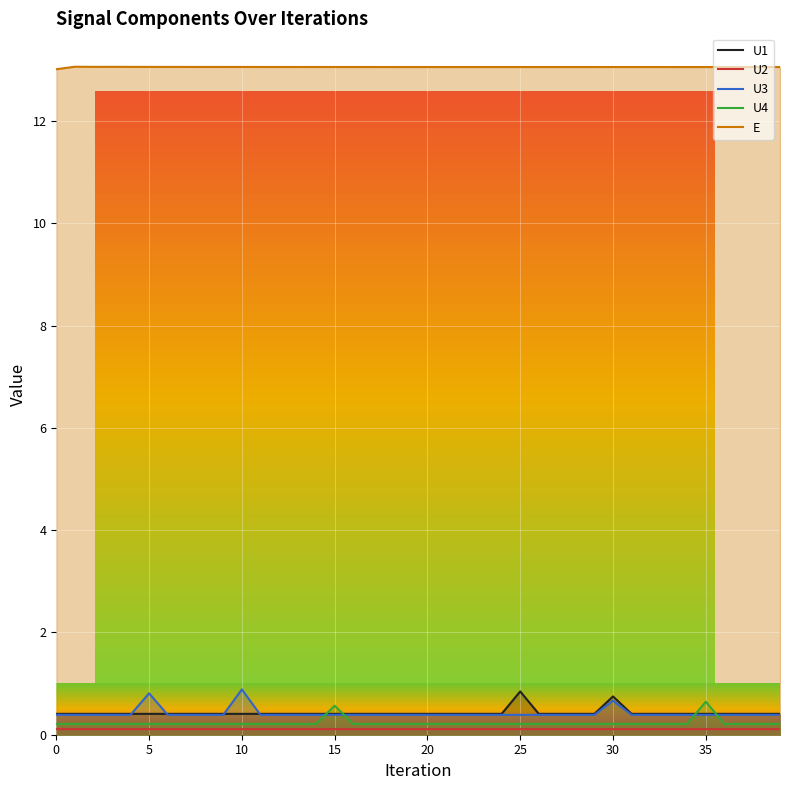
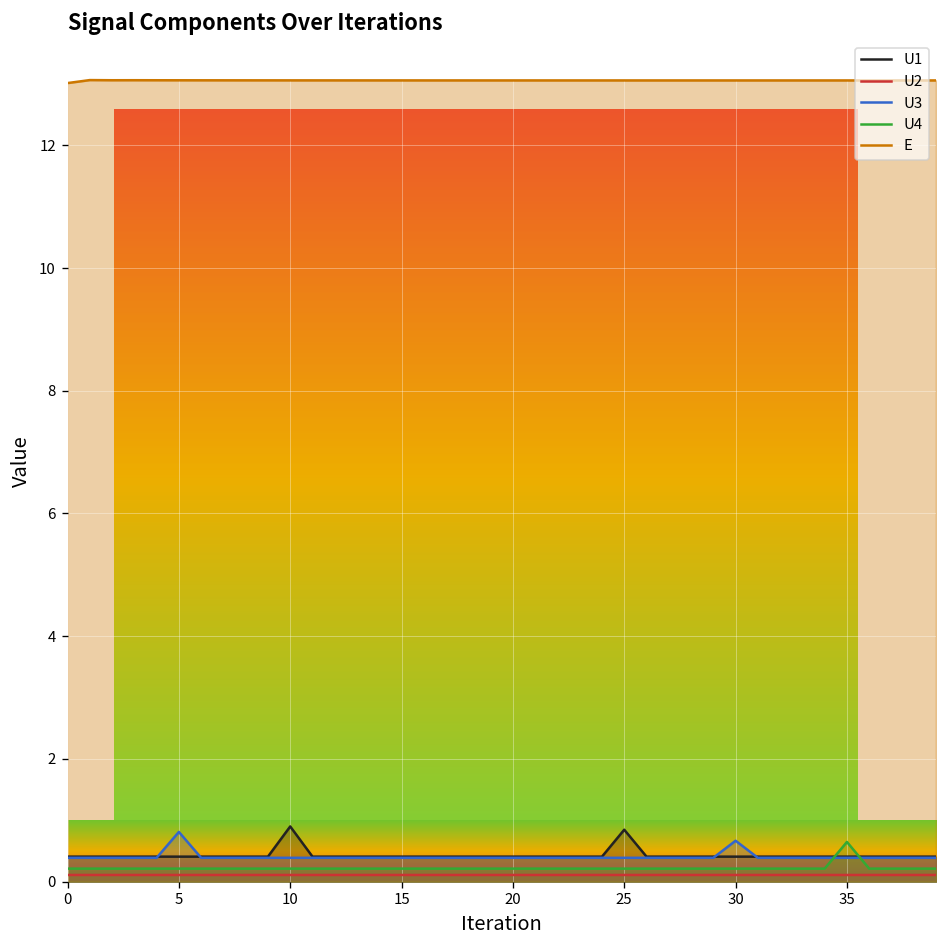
U1, 10: 0.4 -> 0.9
U3, 10: 0.9 -> 0.4
U4, 15: 0.6 -> 0.2
U1, 30: 0.7 -> 0.4
